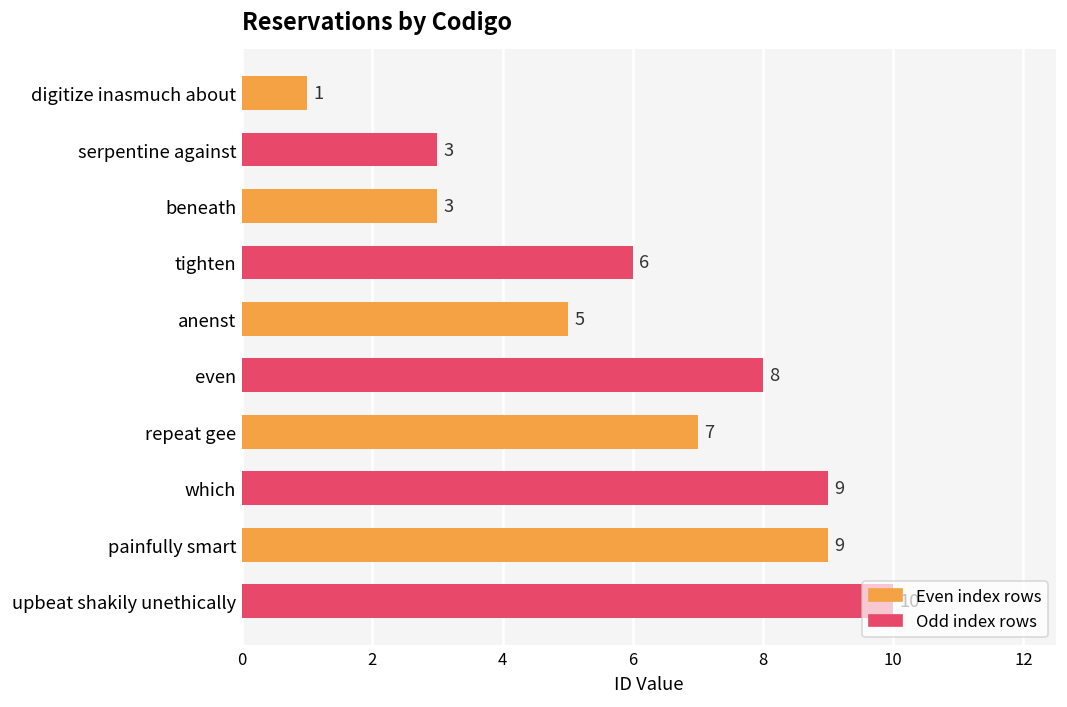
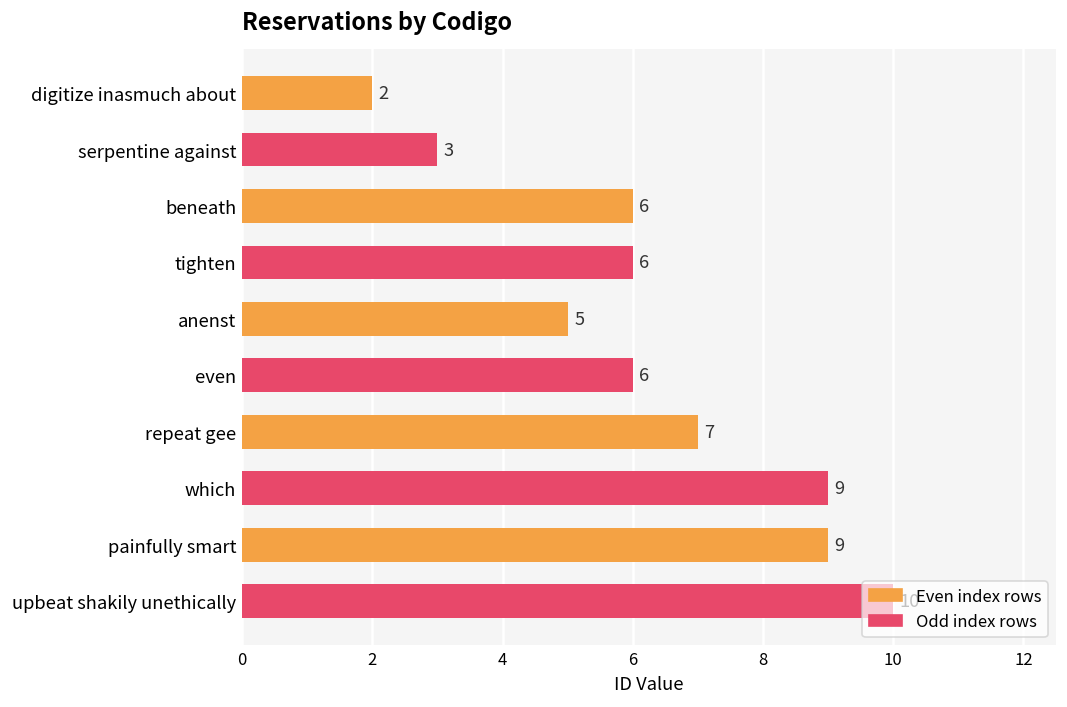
digitize inasmuch about: 1 -> 2
beneath: 3 -> 6
even: 8 -> 6
